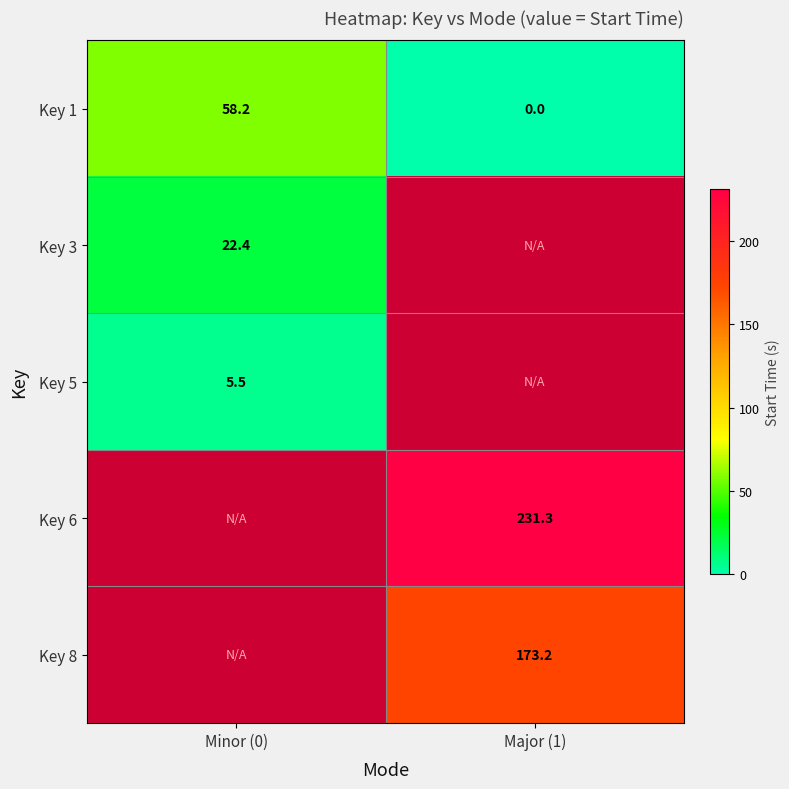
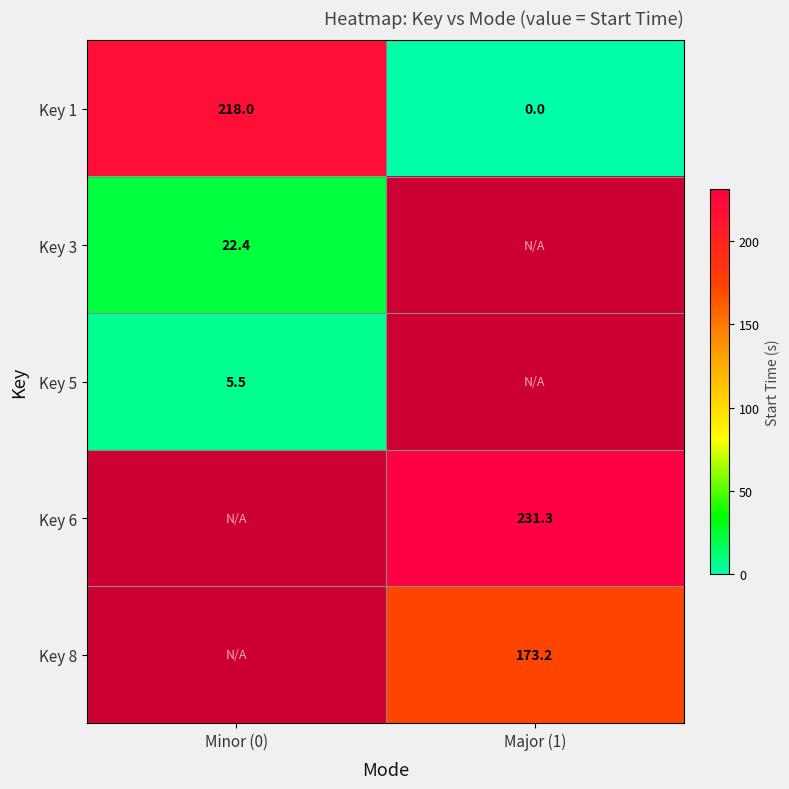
Key 1, Minor (0): 58.2 -> 218.0
